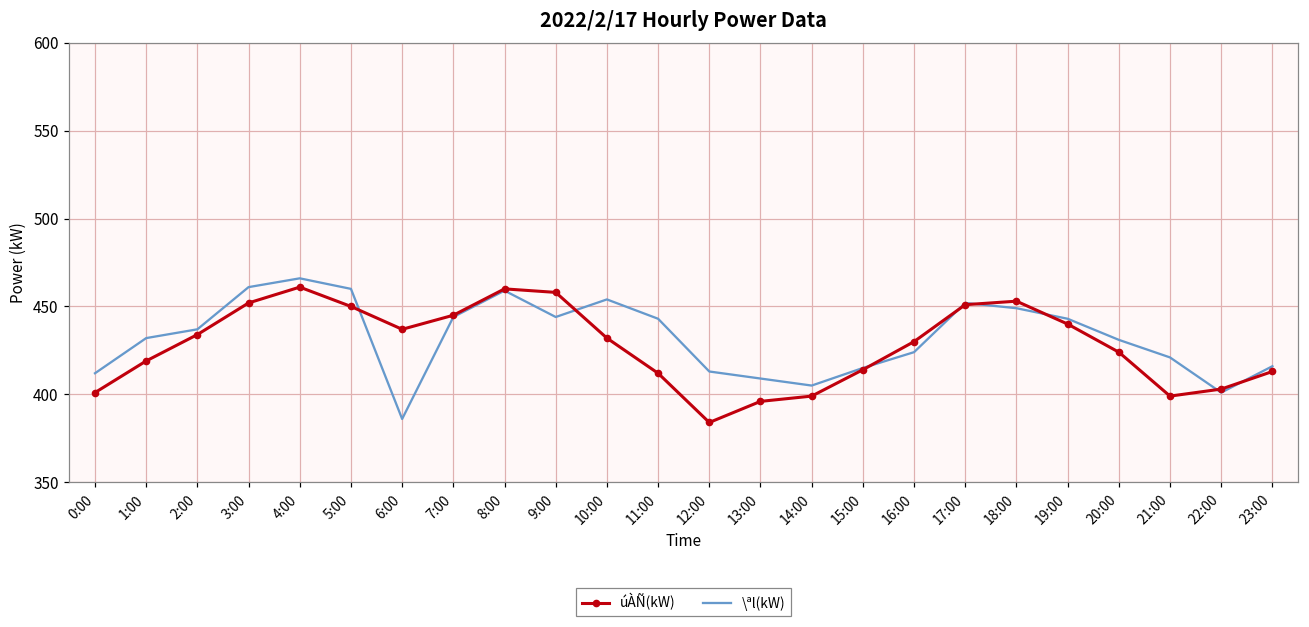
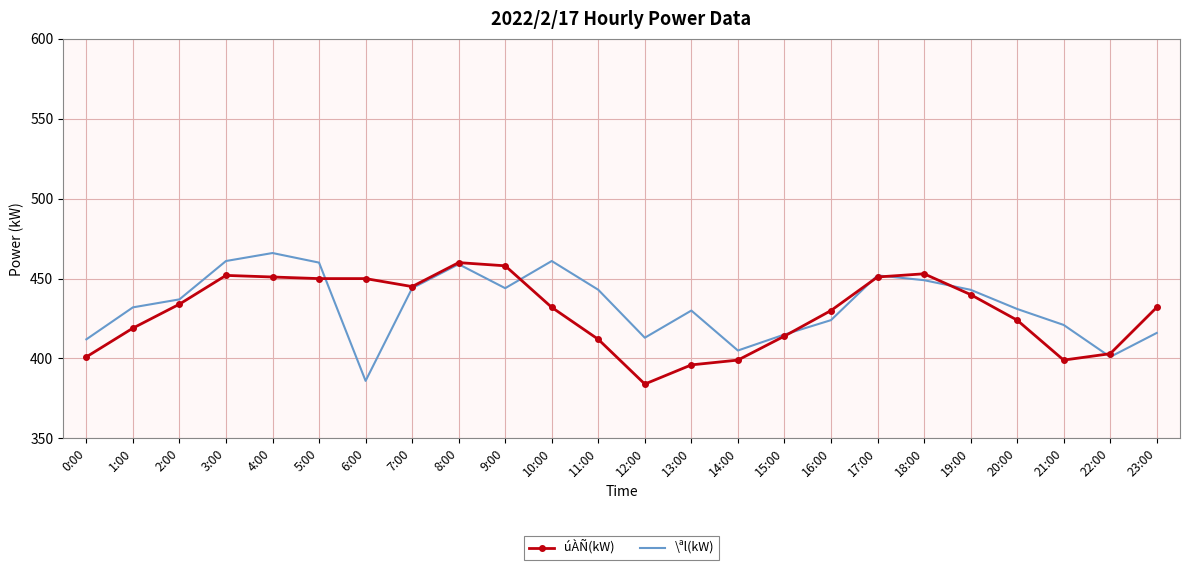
úÀÑ(kW), 4:00: 461 -> 451
úÀÑ(kW), 6:00: 437 -> 450
\ªl(kW), 10:00: 454 -> 461
\ªl(kW), 13:00: 409 -> 430
úÀÑ(kW), 23:00: 413 -> 432
